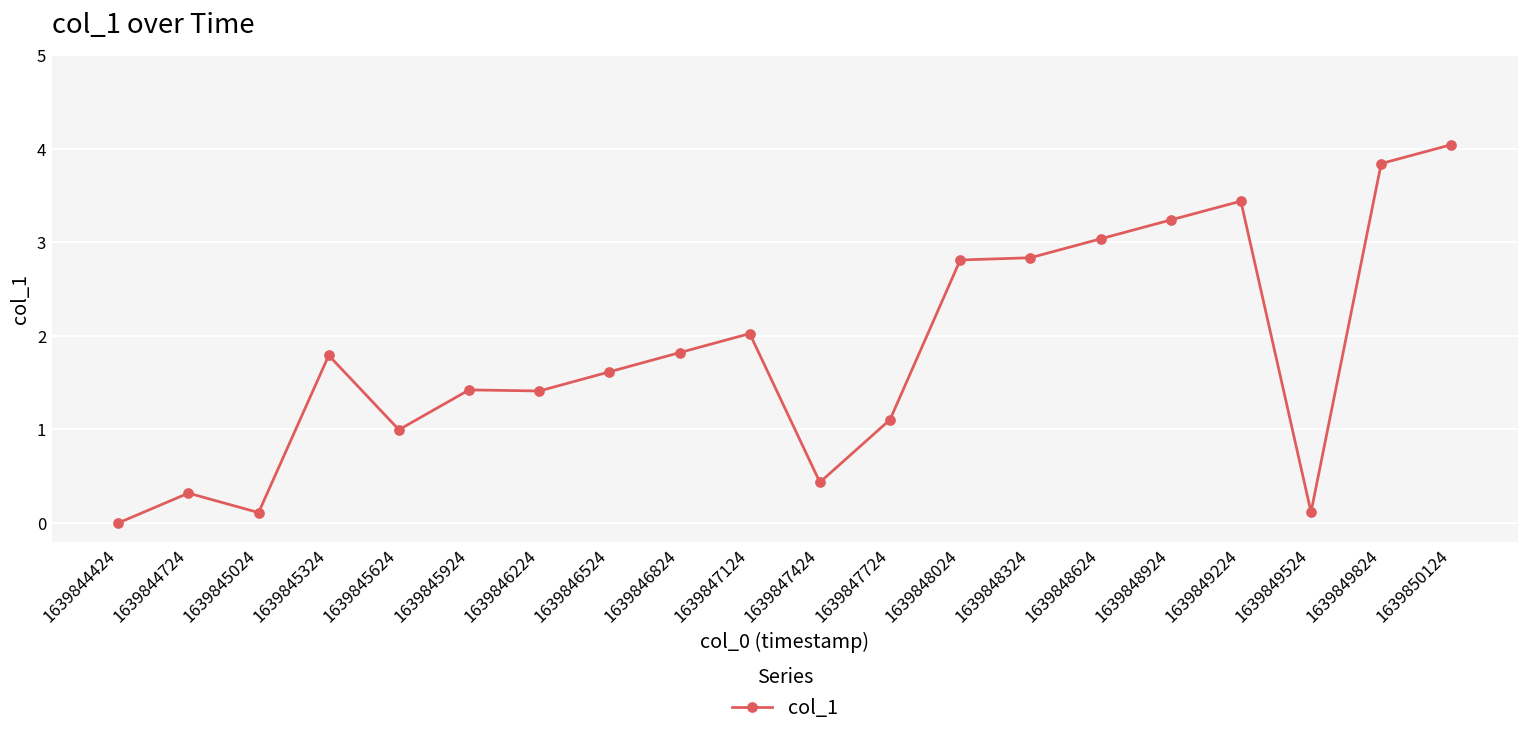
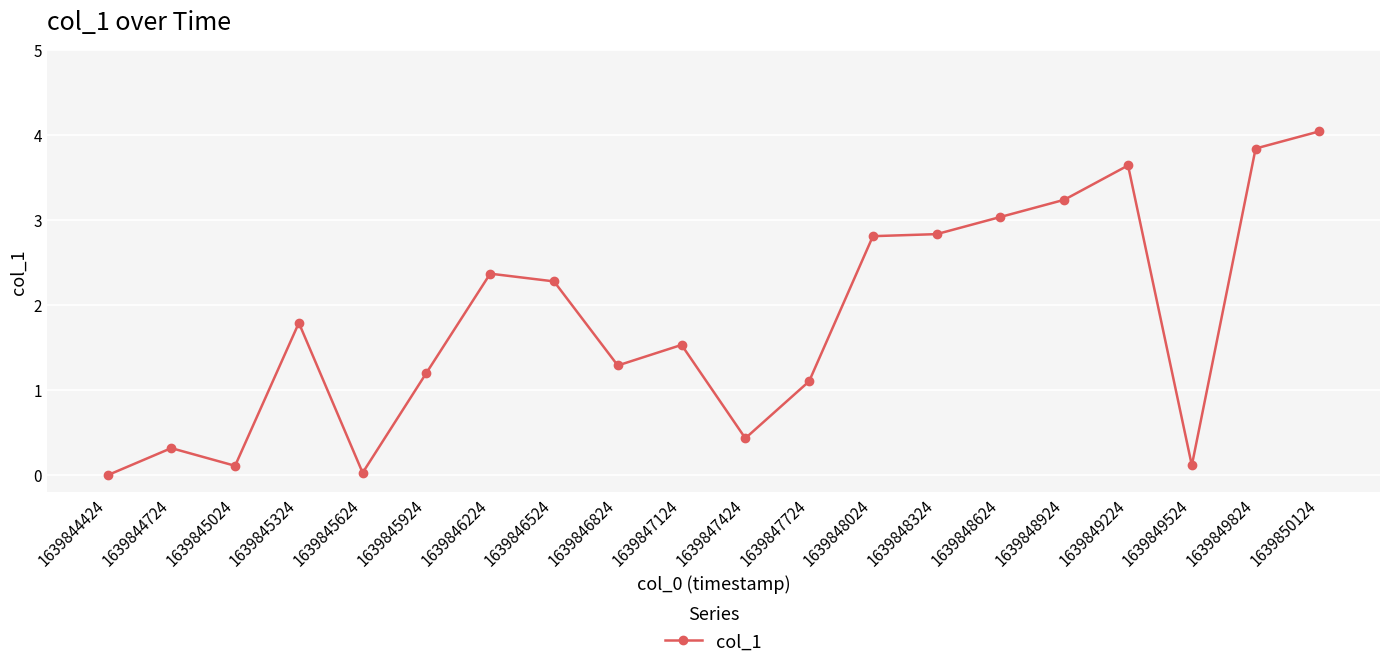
1639845624: 1.0 -> 0.0
1639845924: 1.4 -> 1.2
1639846224: 1.4 -> 2.4
1639846524: 1.6 -> 2.3
1639846824: 1.8 -> 1.3
1639847124: 2.0 -> 1.5
1639849224: 3.4 -> 3.6
